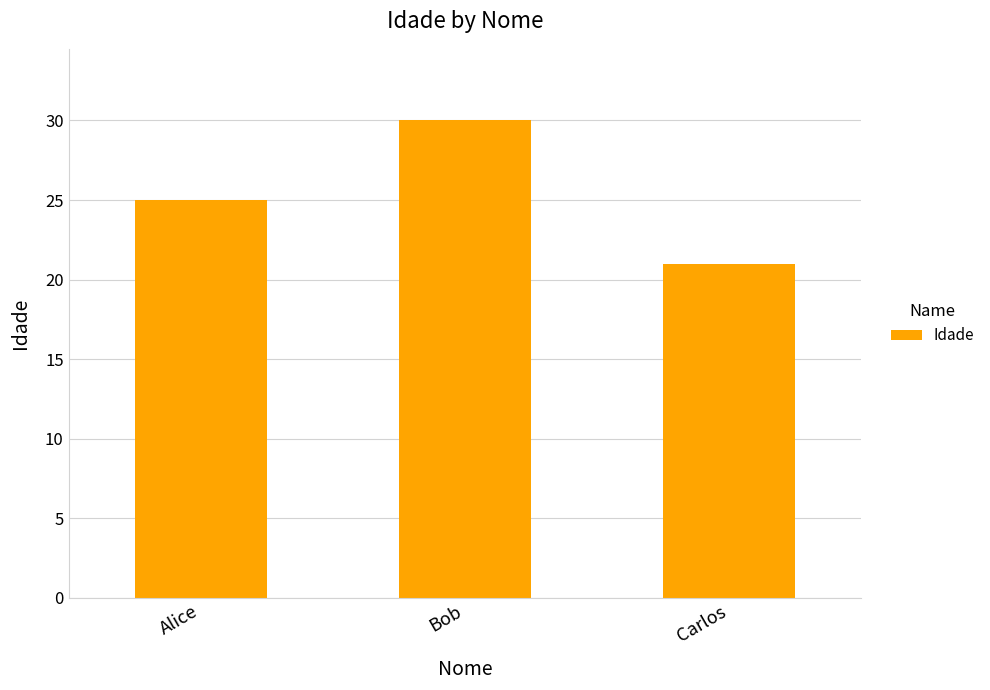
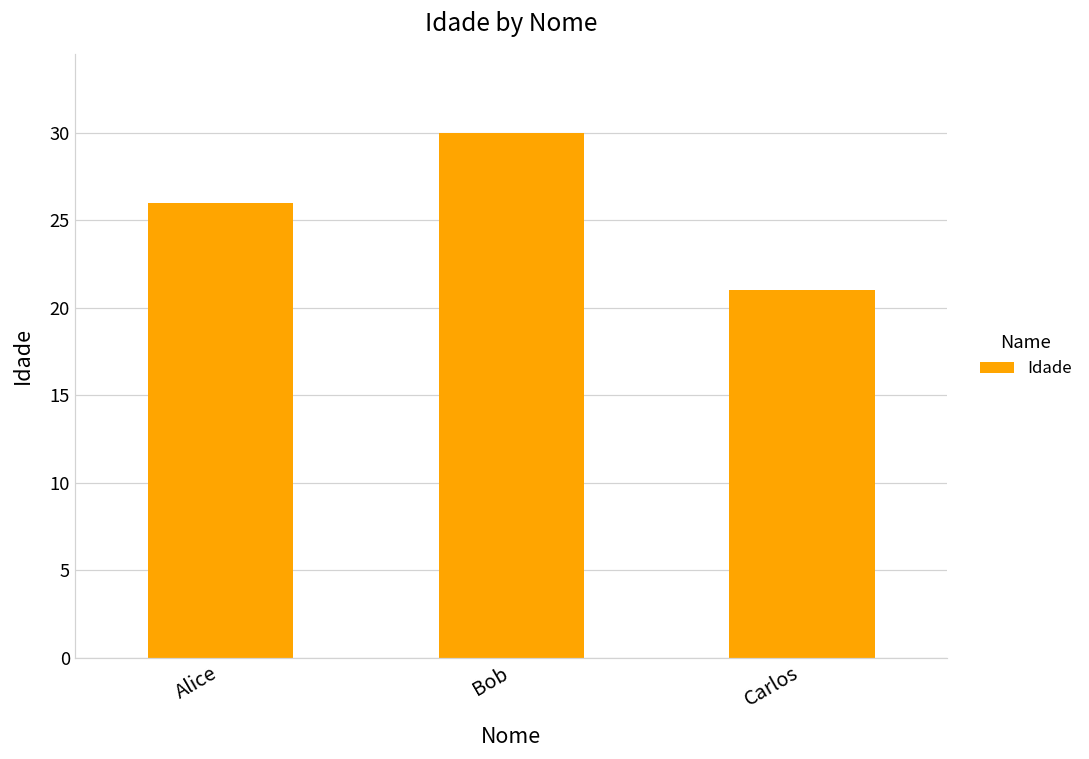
Alice: 25 -> 26
